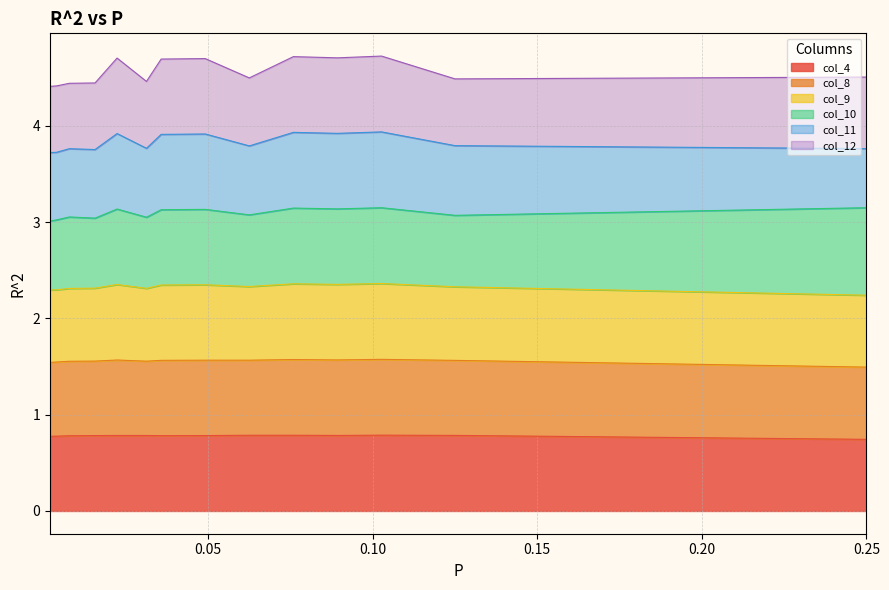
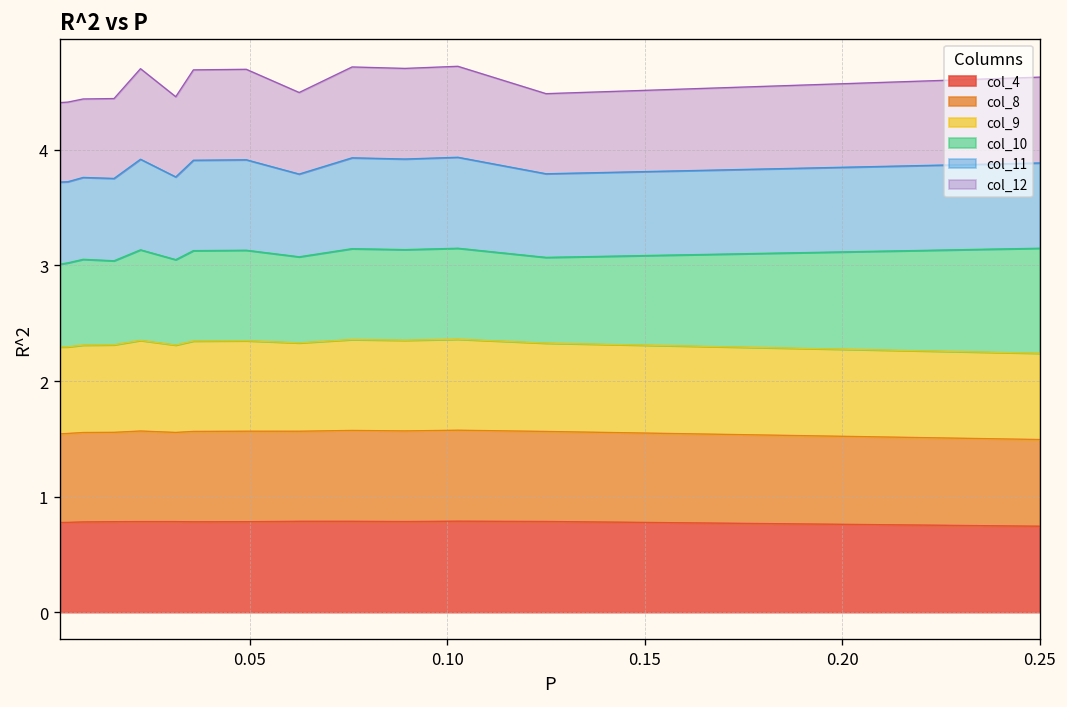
col_11, 0.25: 0.6 -> 0.7
